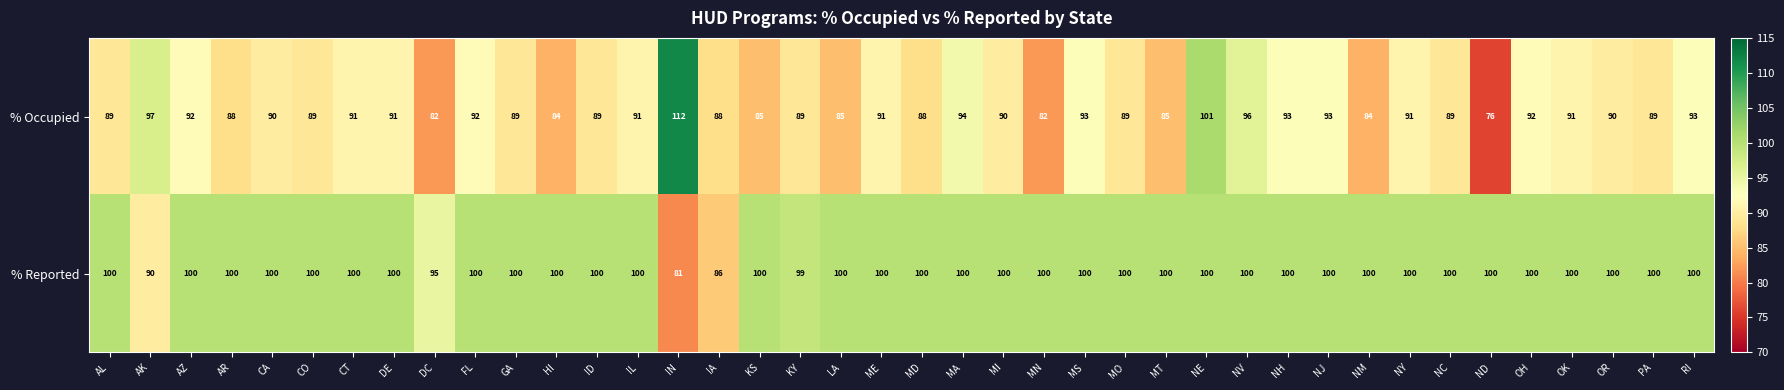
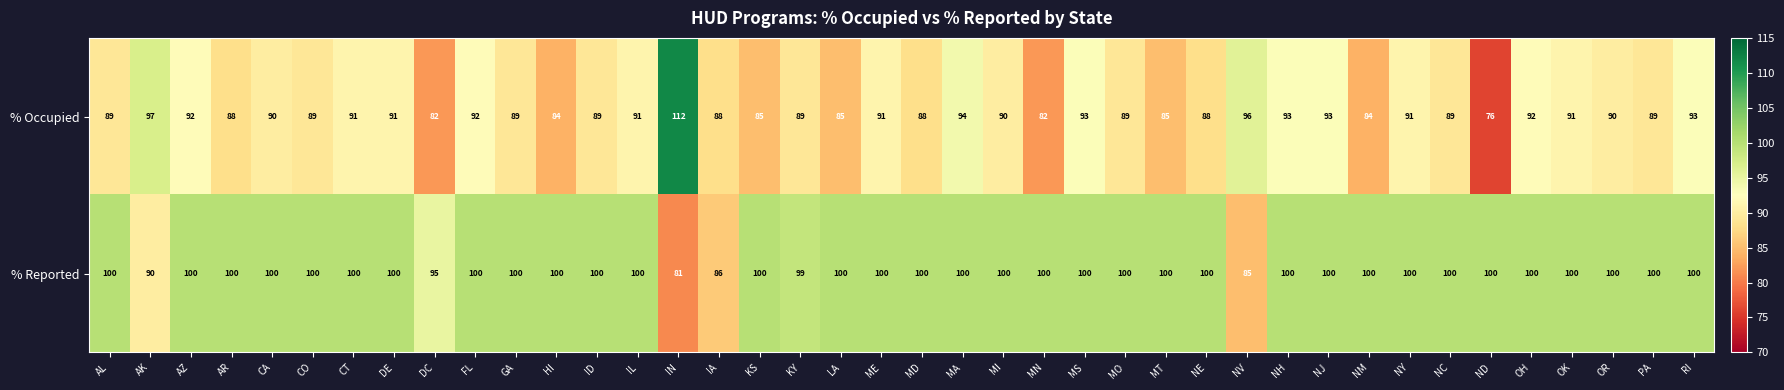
% Occupied, NE: 101 -> 88
% Reported, NV: 100 -> 85
